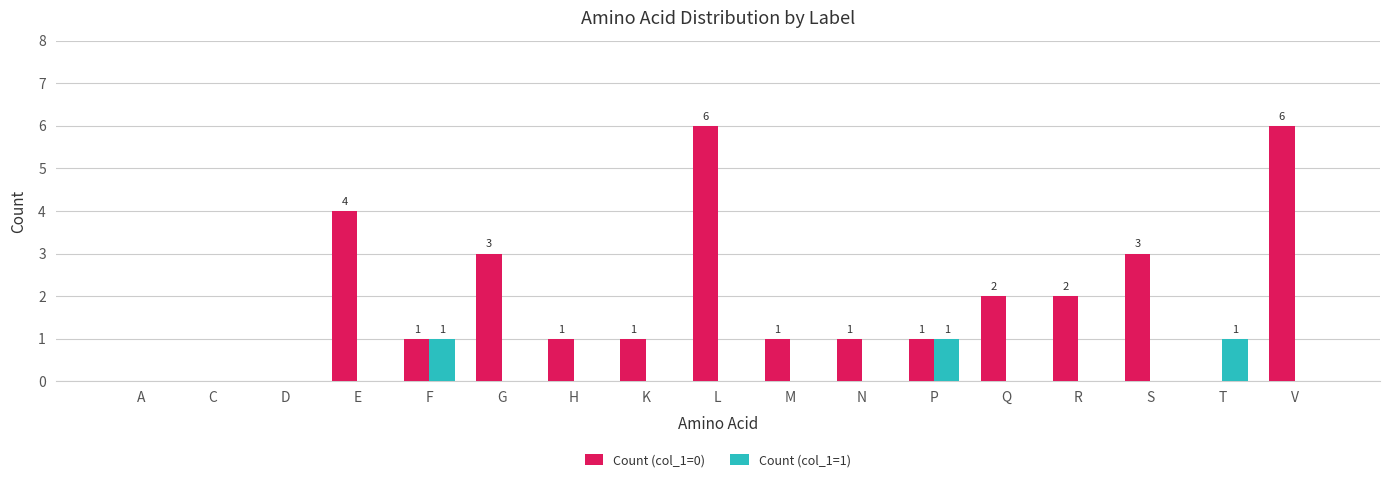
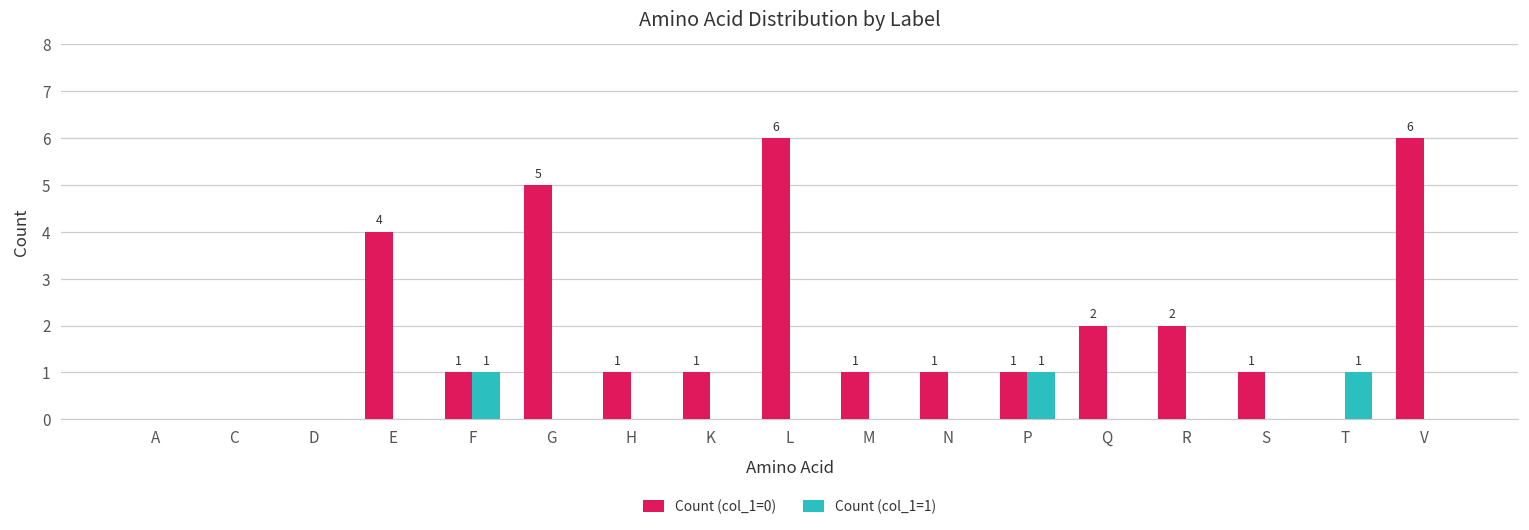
Count (col_1=0), G: 3 -> 5
Count (col_1=0), S: 3 -> 1
